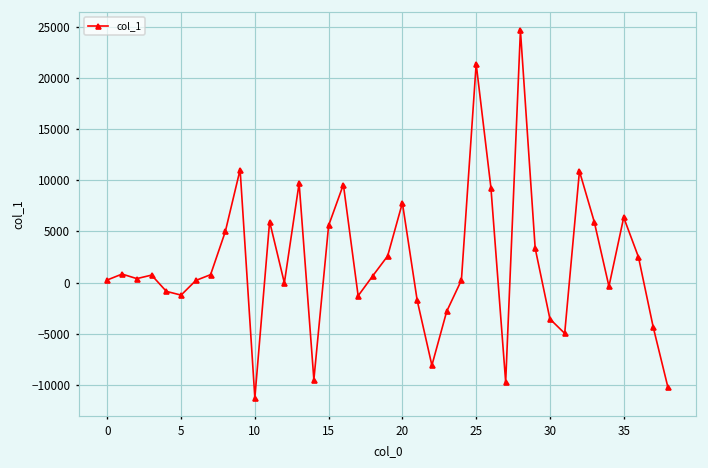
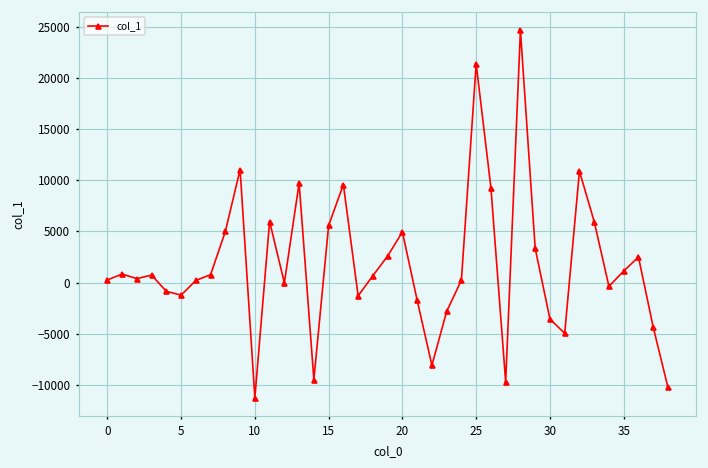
20: 8000 -> 5000
35: 6000 -> 1000
